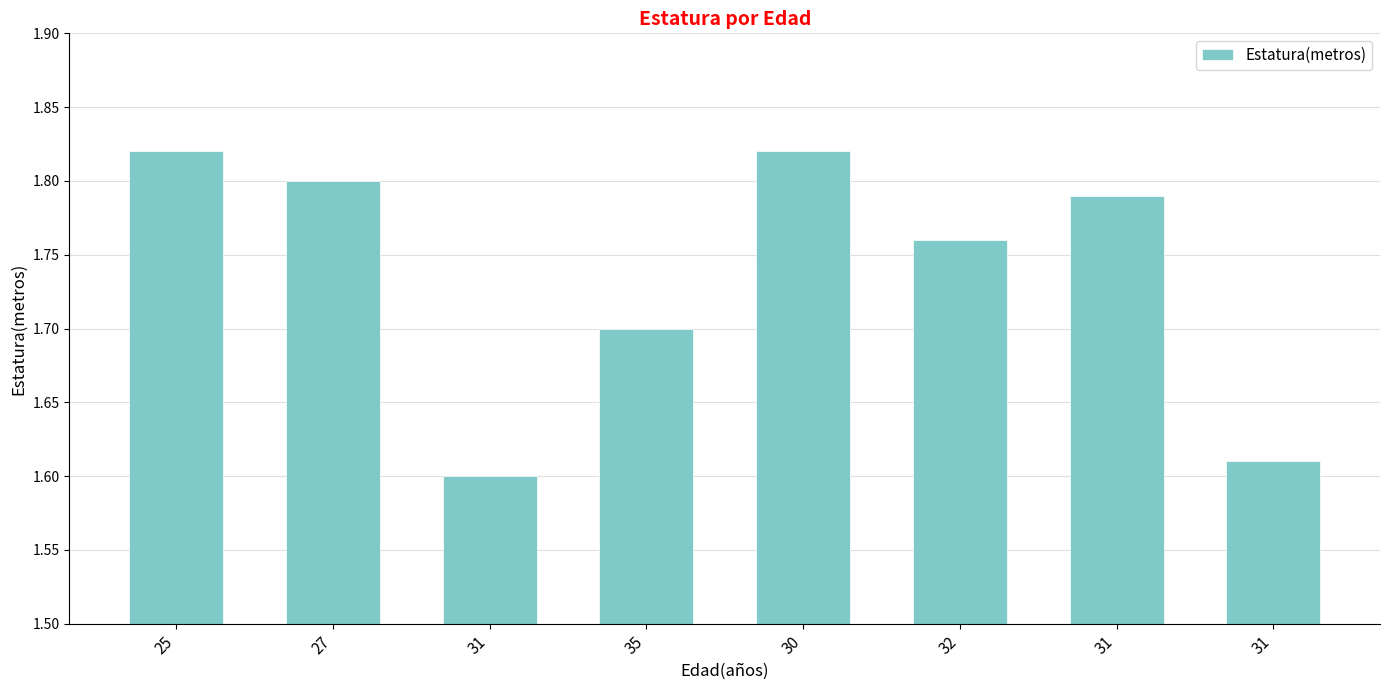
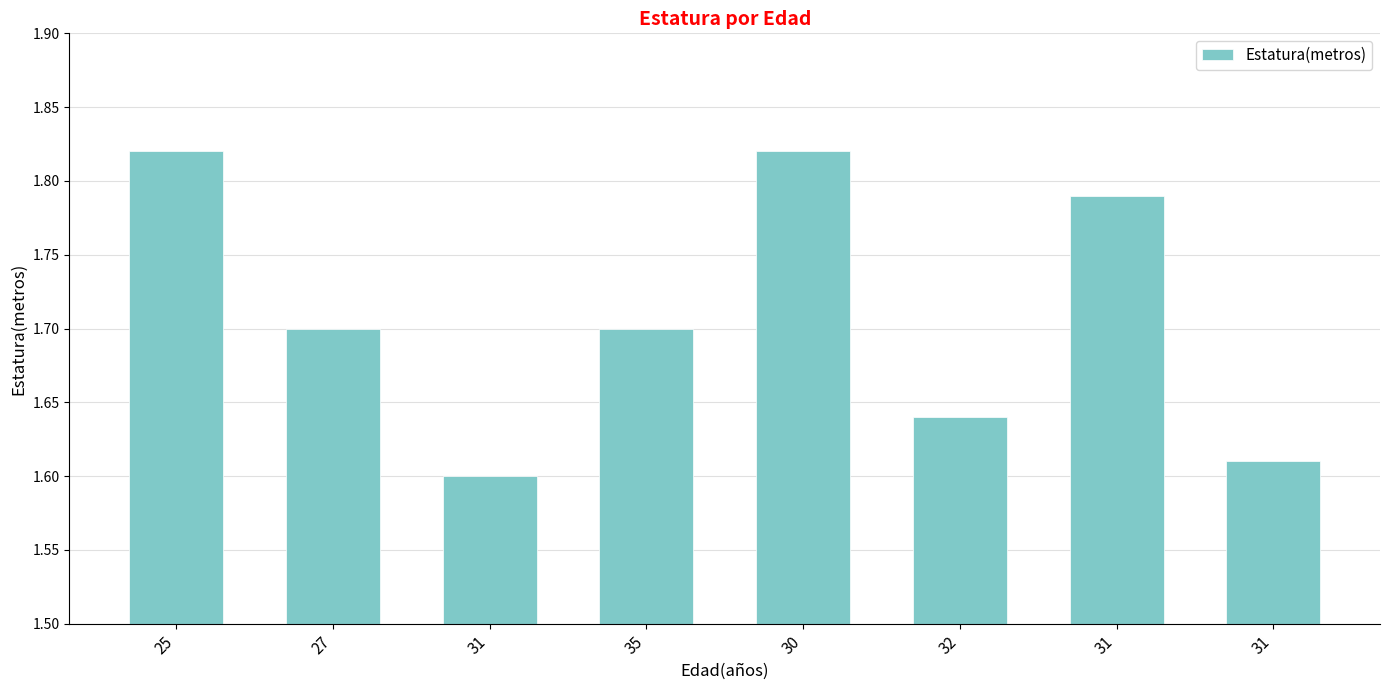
27: 1.8 -> 1.7
32: 1.76 -> 1.64
